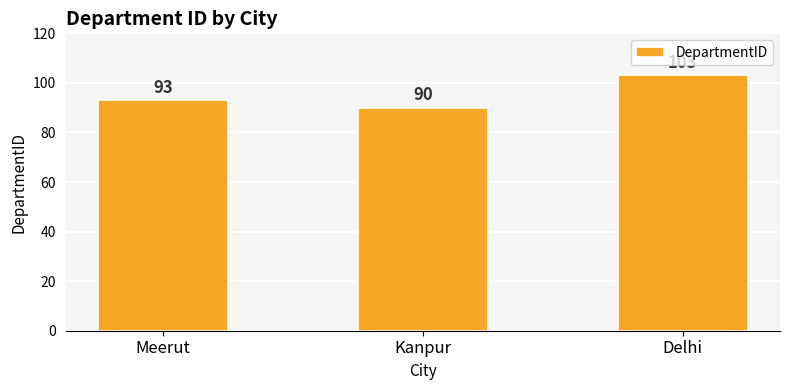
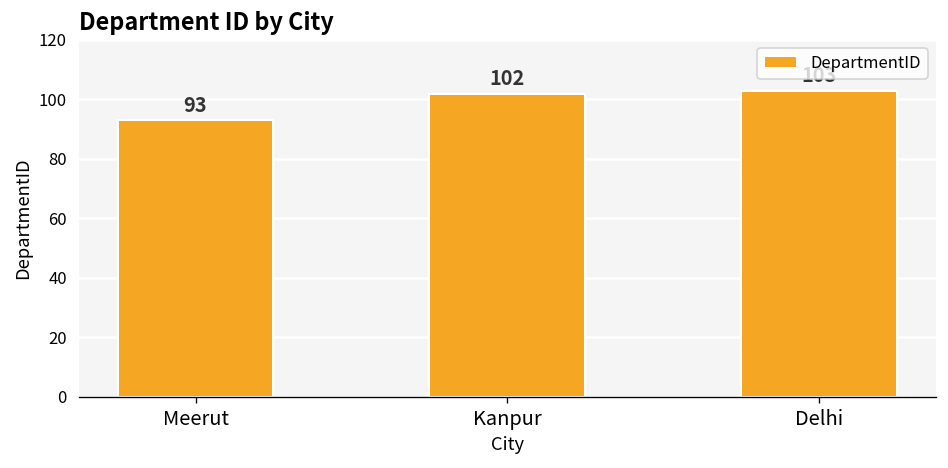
Kanpur: 90 -> 102
